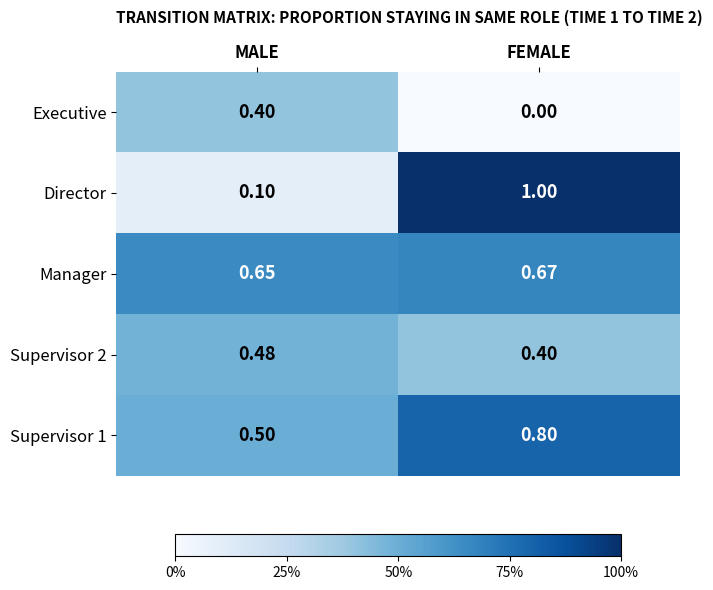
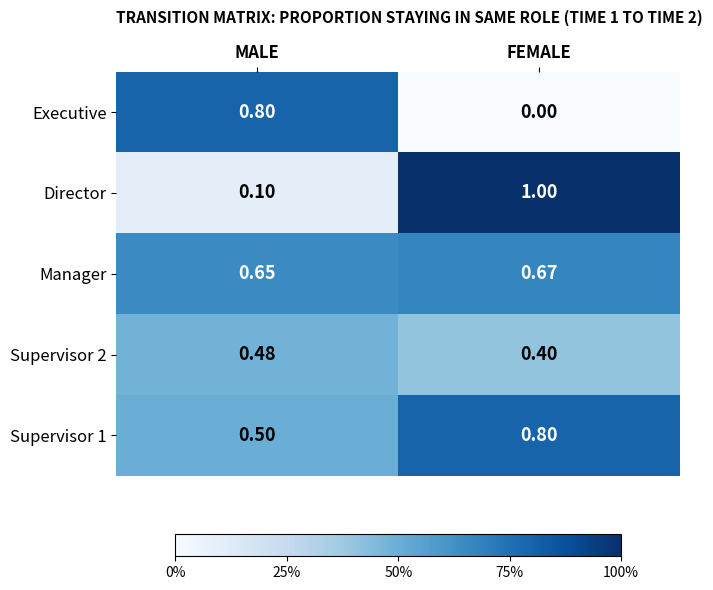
Executive, MALE: 0.40 -> 0.80
